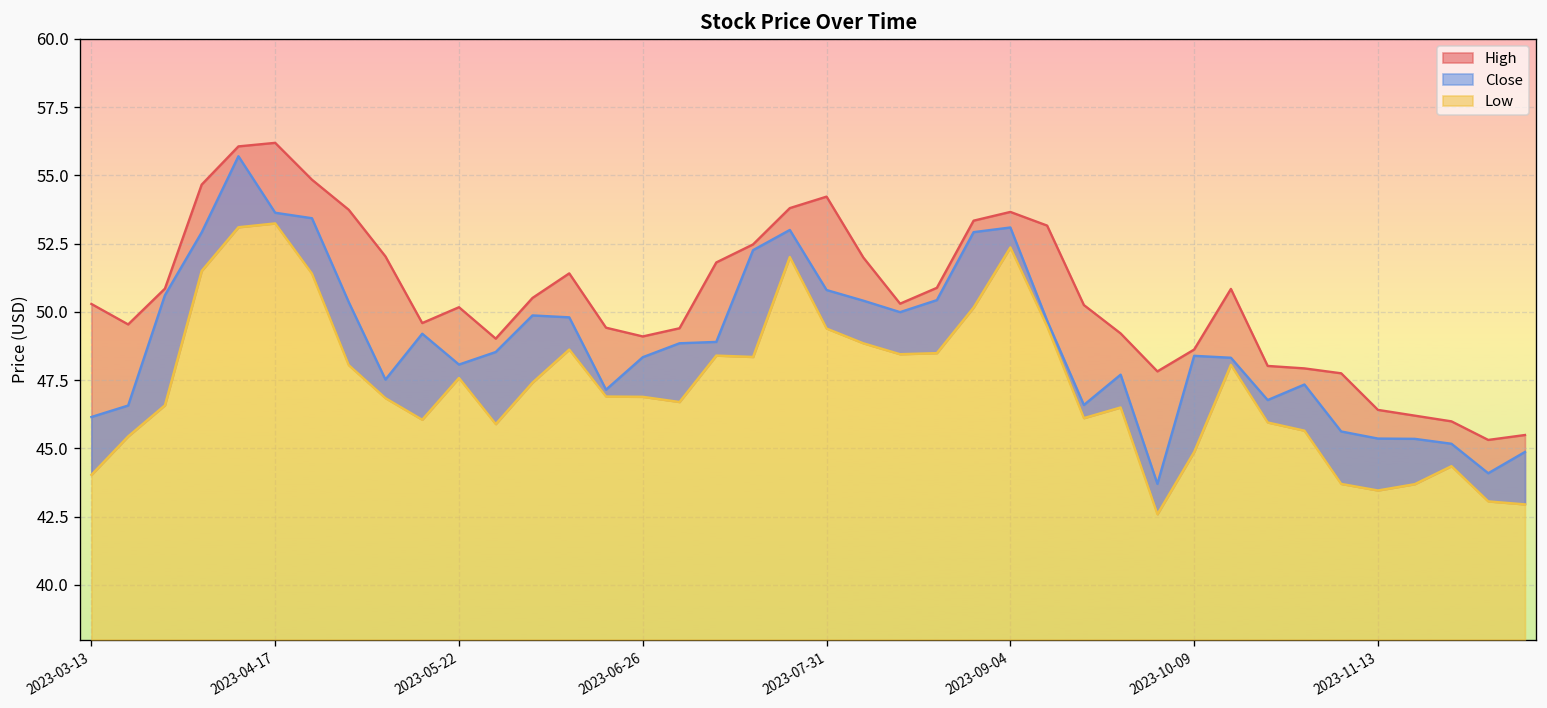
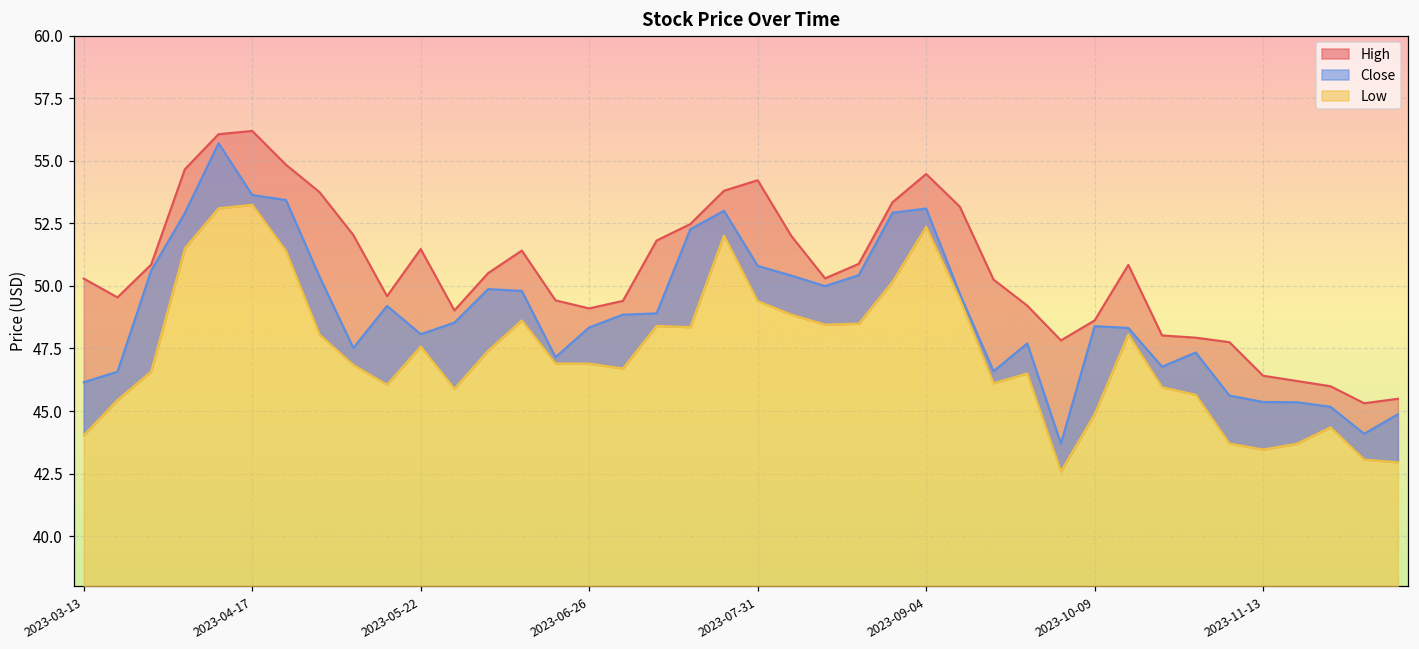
High, 2023-05-22: 50.2 -> 51.5
High, 2023-09-04: 53.7 -> 54.5
